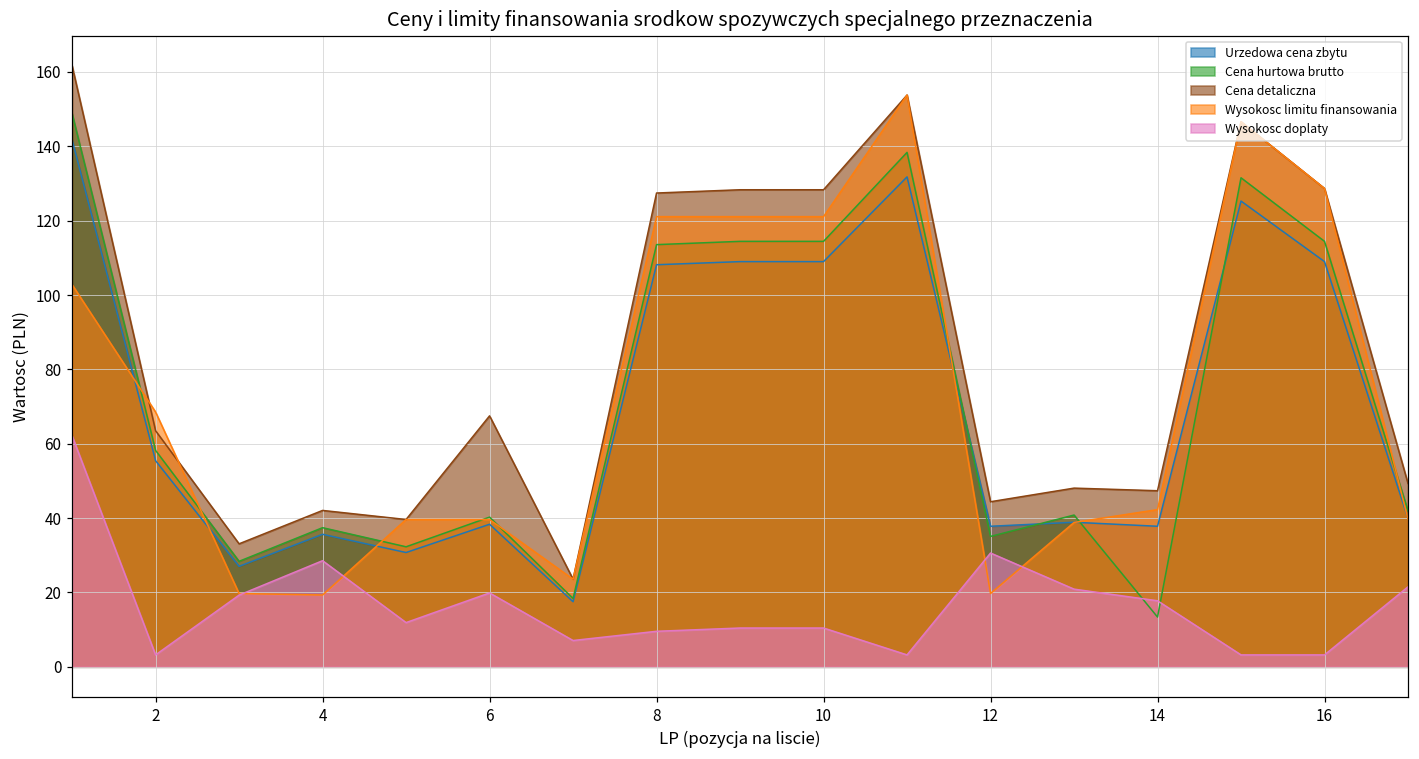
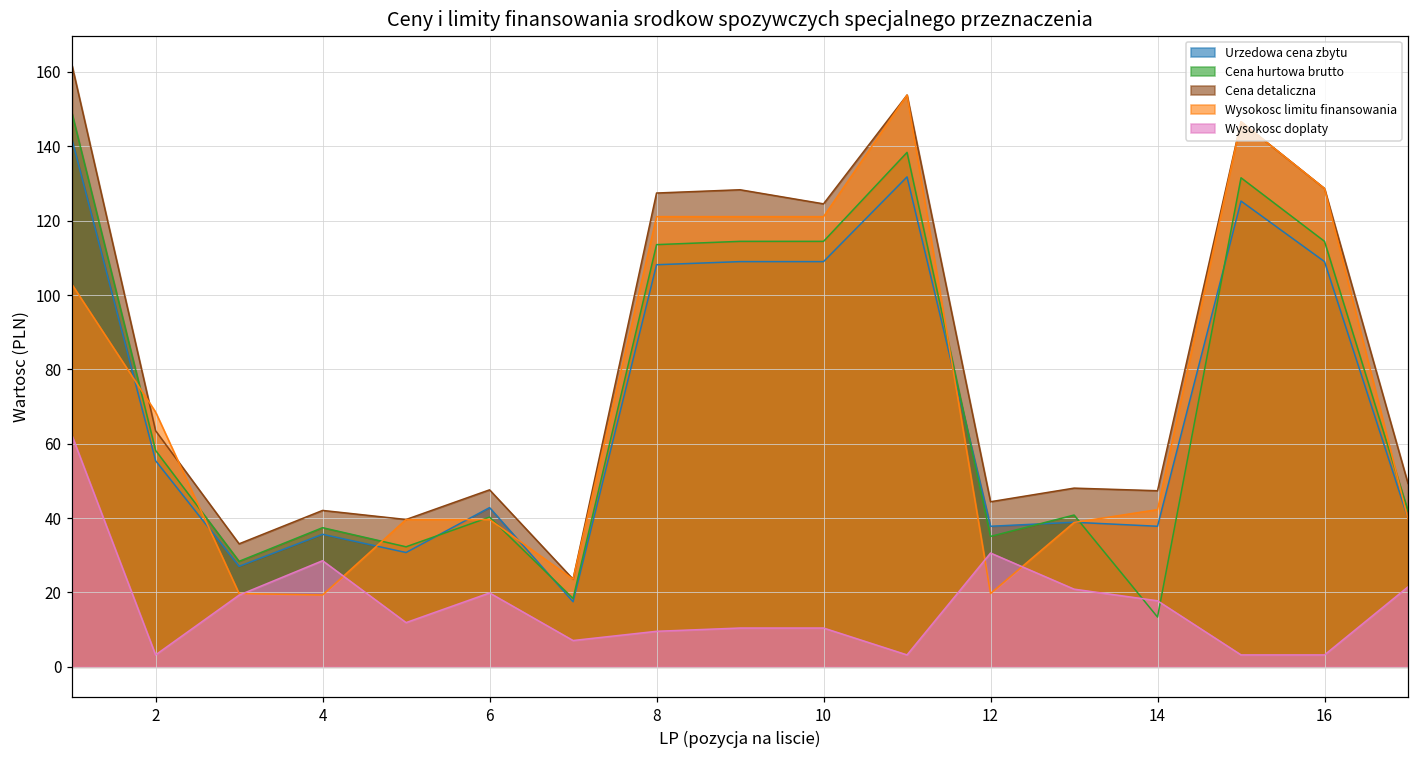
Urzedowa cena zbytu, 6: 38 -> 43
Cena detaliczna, 6: 68 -> 48
Cena detaliczna, 10: 128 -> 125
